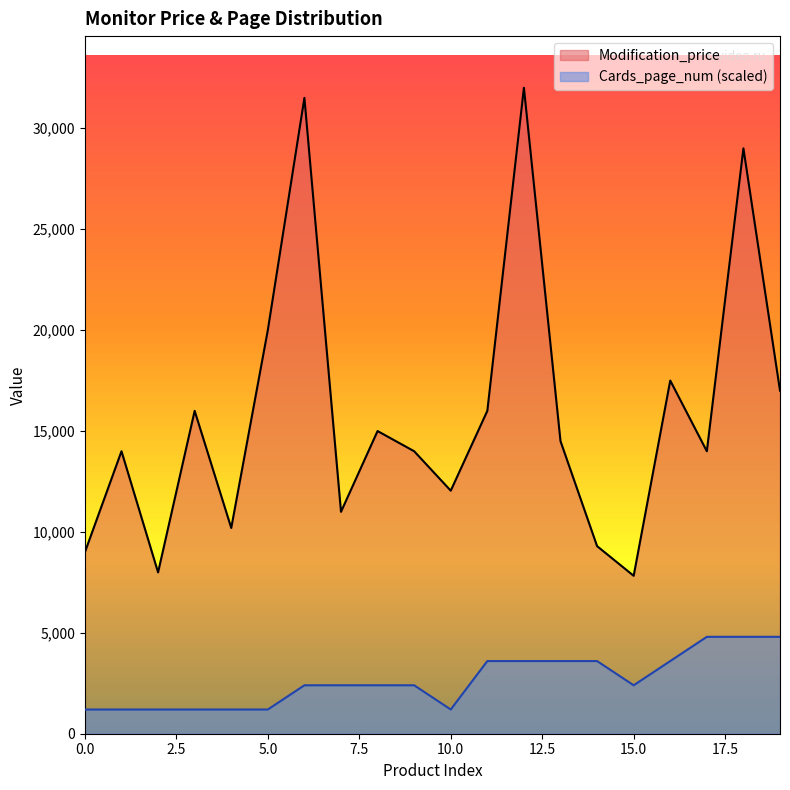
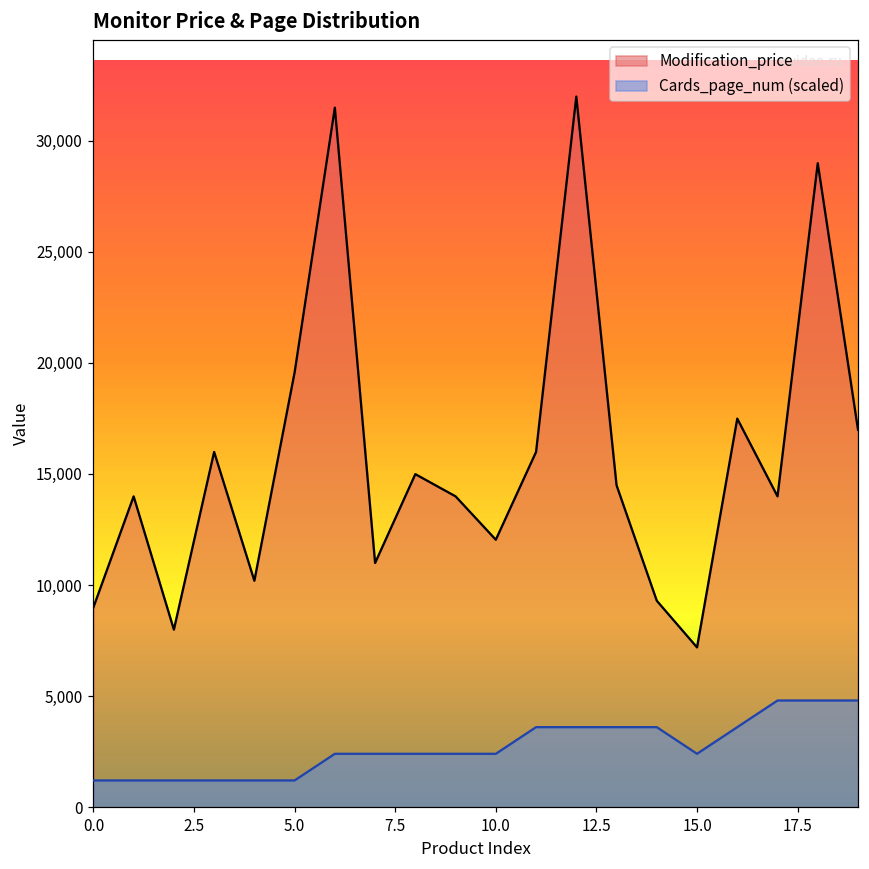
Modification_price, 5.0: 20,000 -> 19,600
Cards_page_num (scaled), 10.0: 1,200 -> 2,400
Modification_price, 15.0: 7,800 -> 7,200
